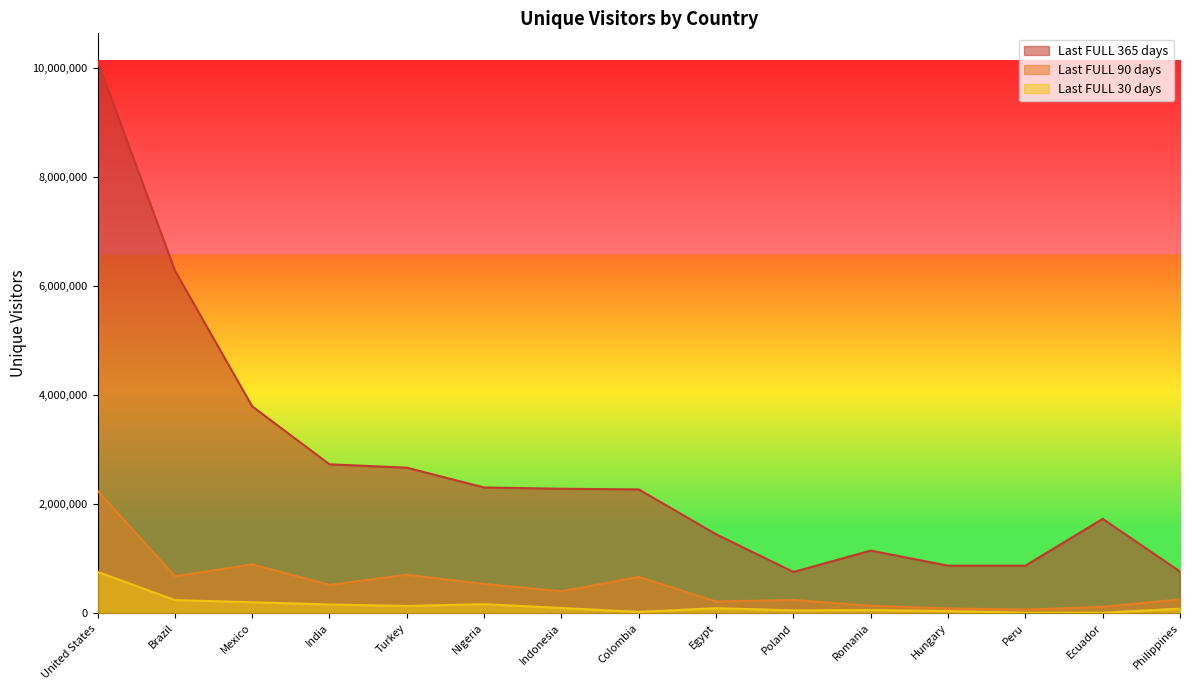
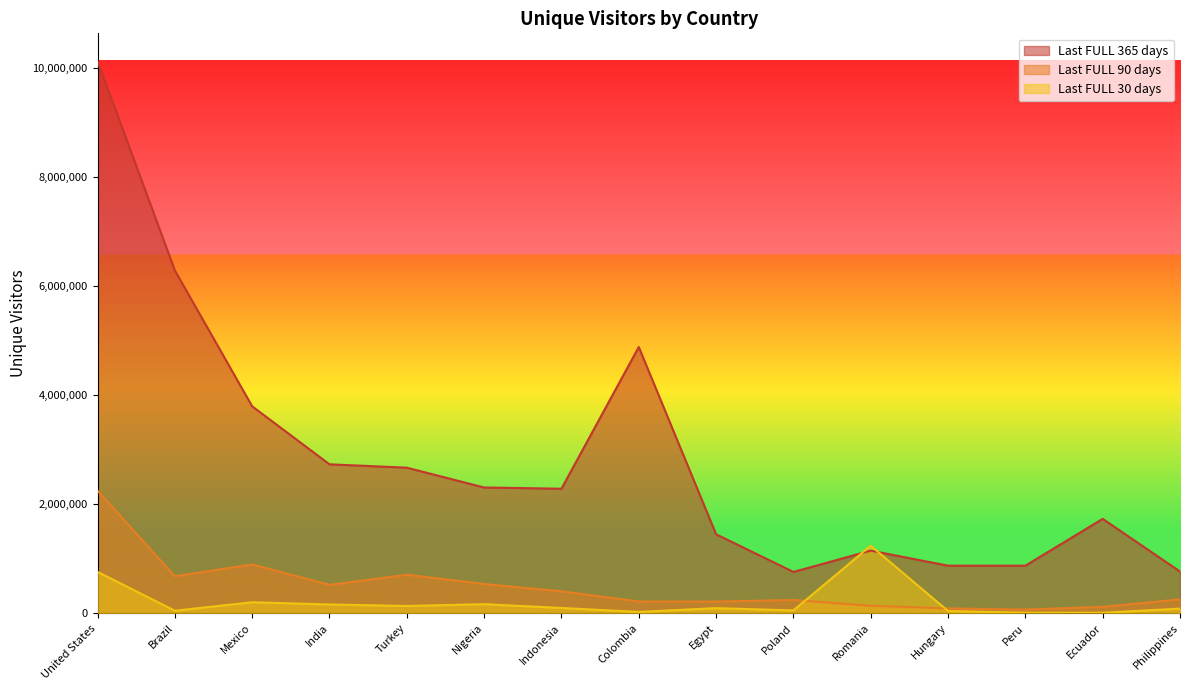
Last FULL 30 days, Brazil: 200,000 -> 0
Last FULL 365 days, Colombia: 2,300,000 -> 4,900,000
Last FULL 90 days, Colombia: 700,000 -> 200,000
Last FULL 30 days, Romania: 100,000 -> 1,200,000
